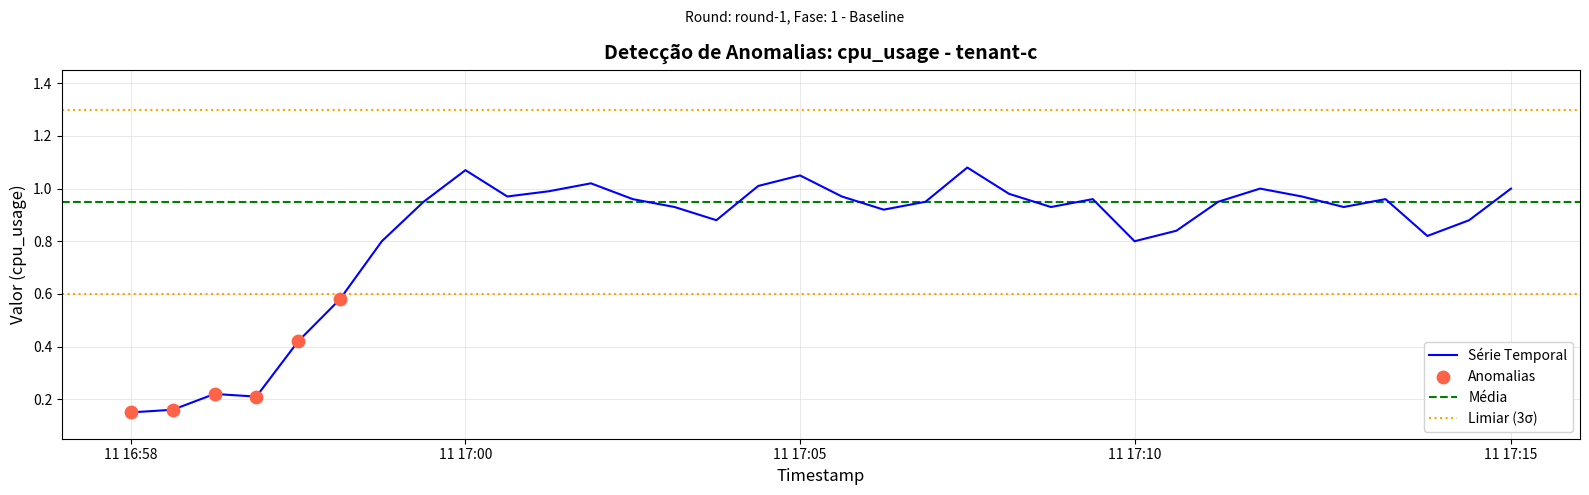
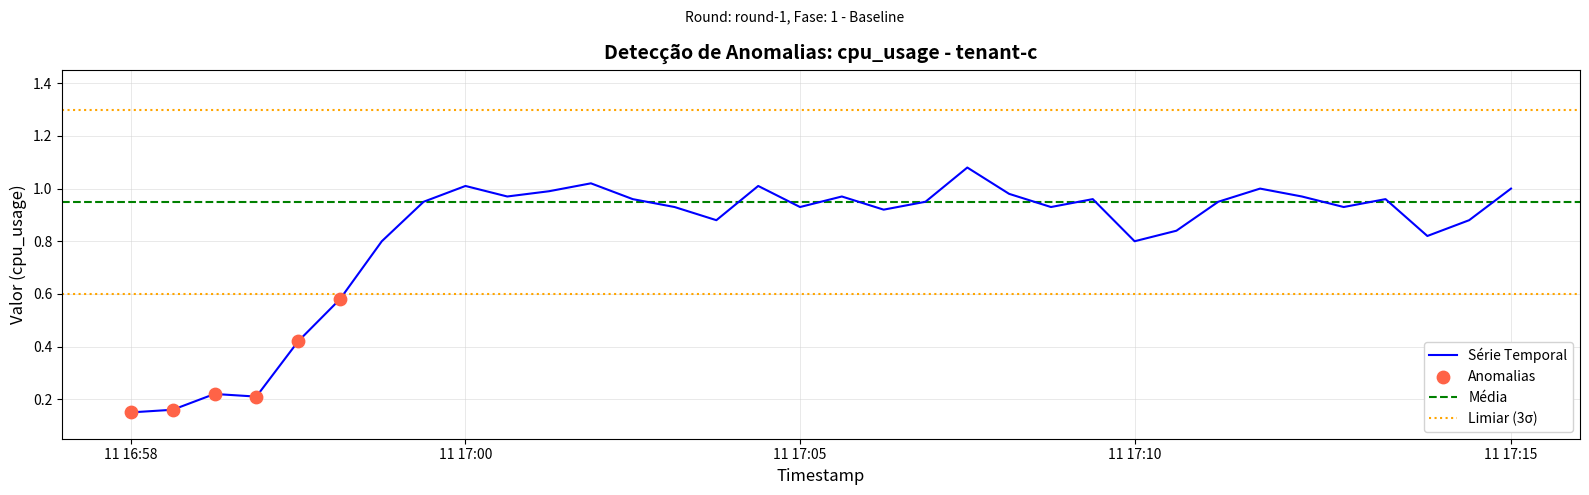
Série Temporal, 11 17:00: 1.07 -> 1.01
Série Temporal, 11 17:05: 1.05 -> 0.93
